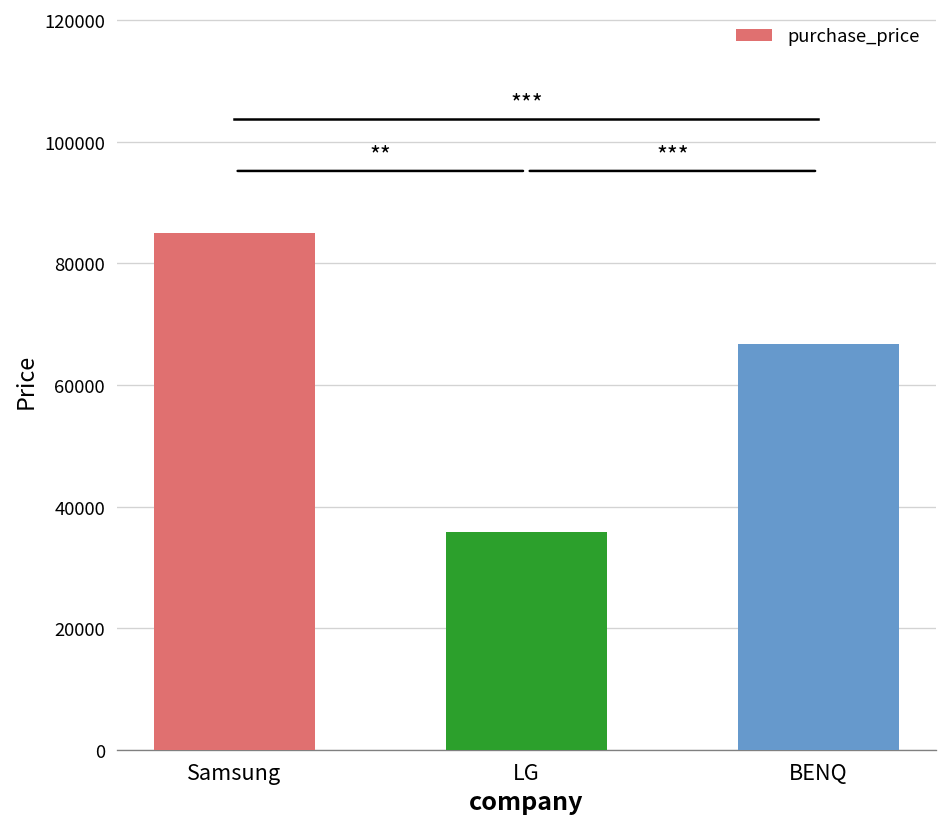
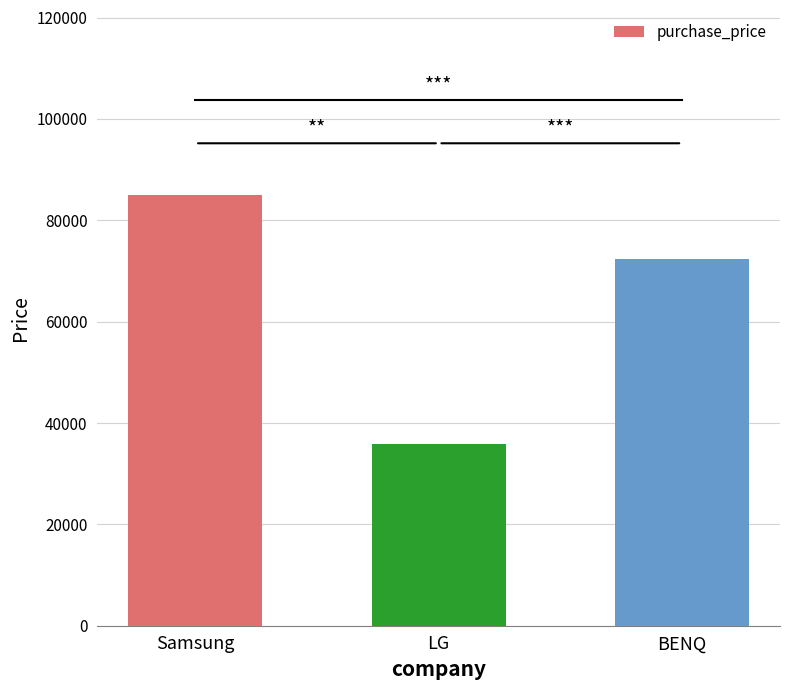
purchase_price, BENQ: 67000 -> 72000
